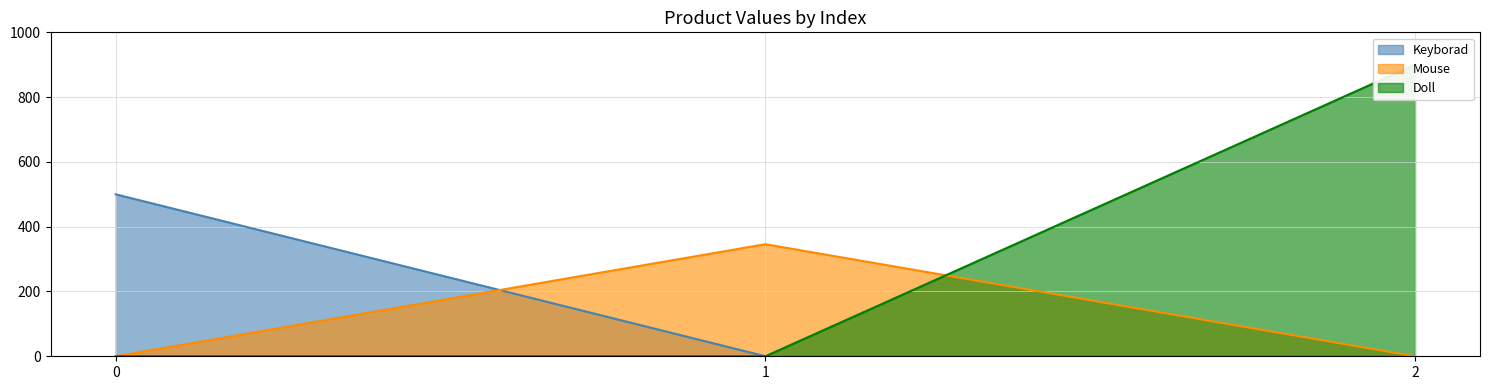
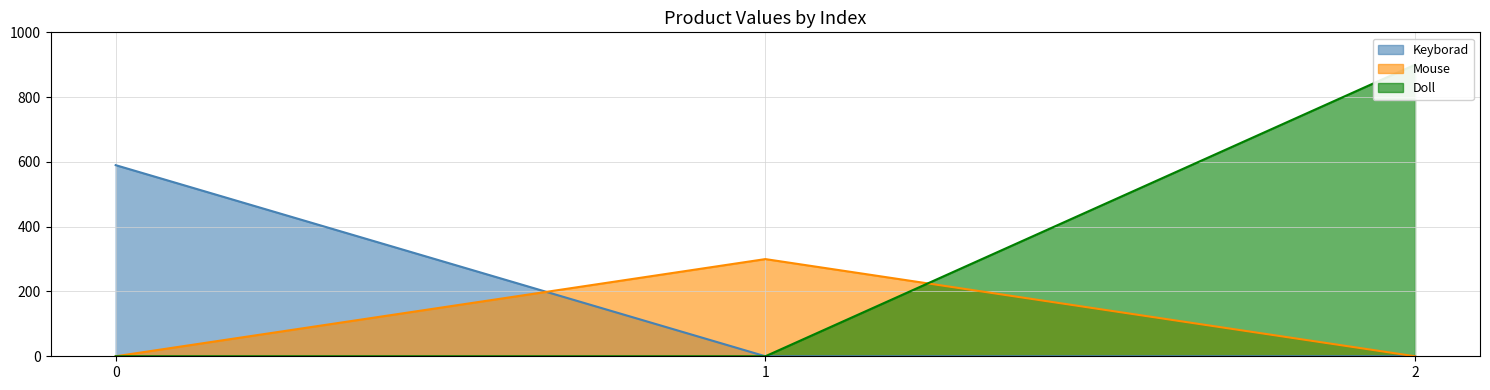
Keyborad, 0: 500 -> 590
Mouse, 1: 350 -> 300
